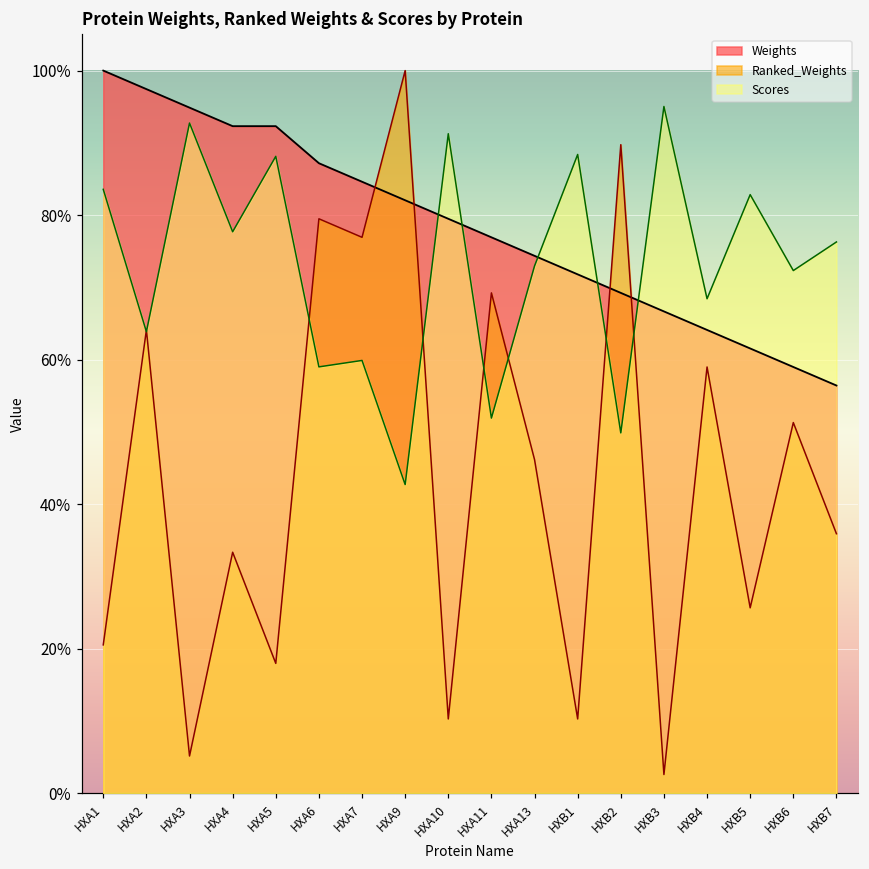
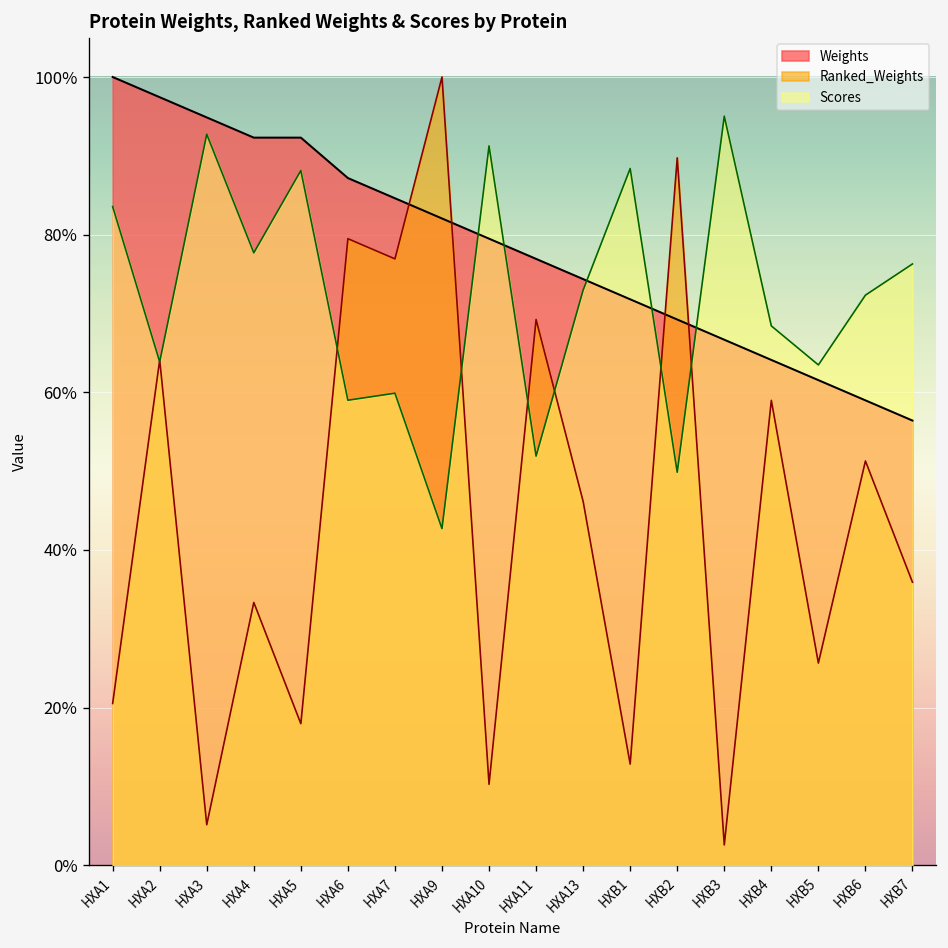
Ranked_Weights, HXB1: 10% -> 13%
Scores, HXB5: 83% -> 63%
